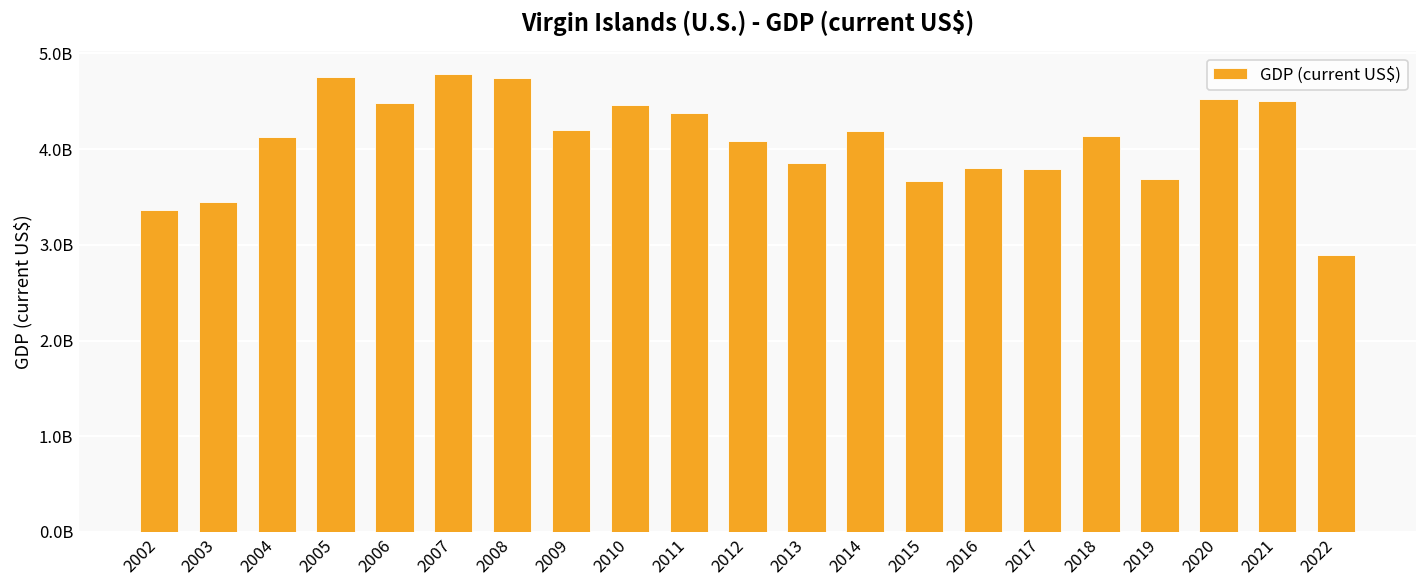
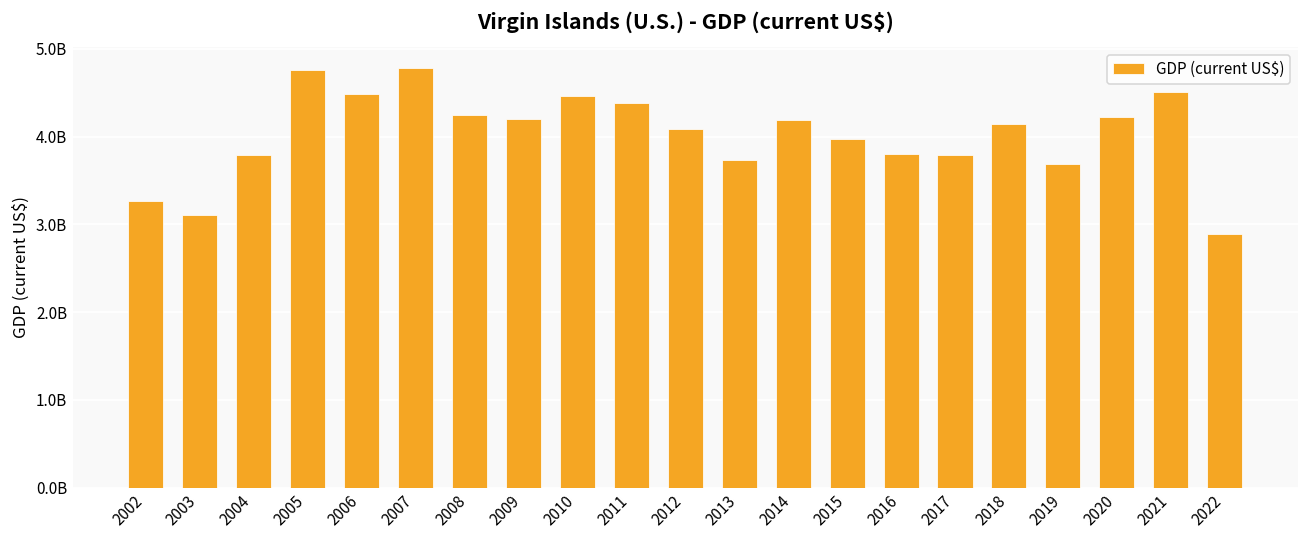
2002: 3400000000 -> 3300000000
2003: 3400000000 -> 3100000000
2004: 4100000000 -> 3800000000
2008: 4700000000 -> 4200000000
2013: 3900000000 -> 3700000000
2015: 3700000000 -> 4000000000
2020: 4500000000 -> 4200000000
